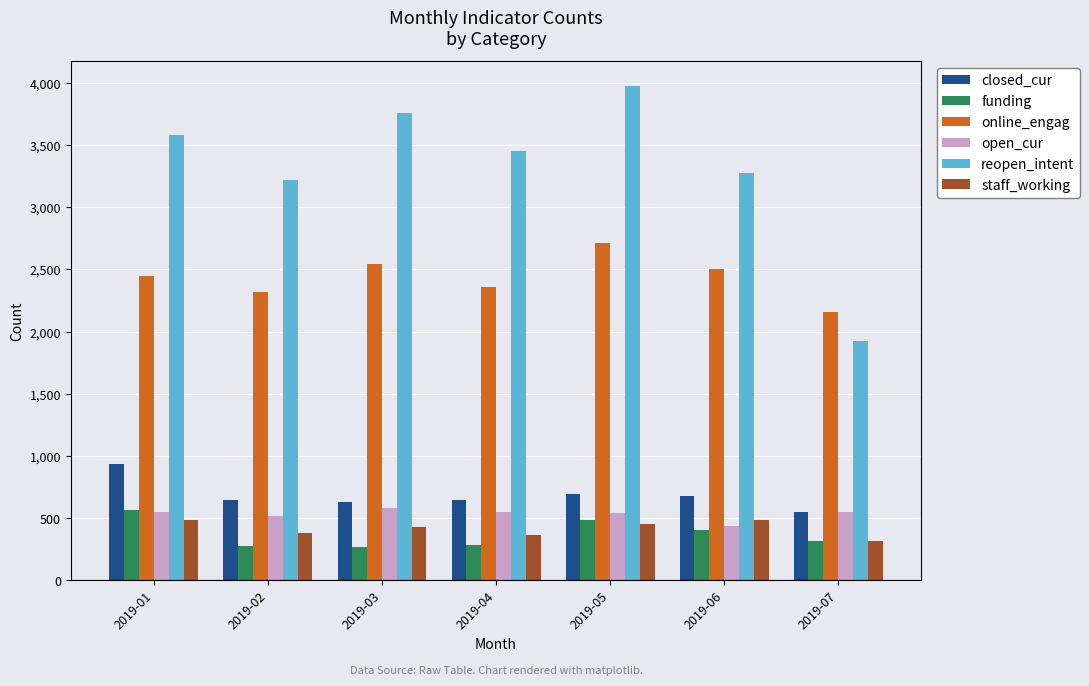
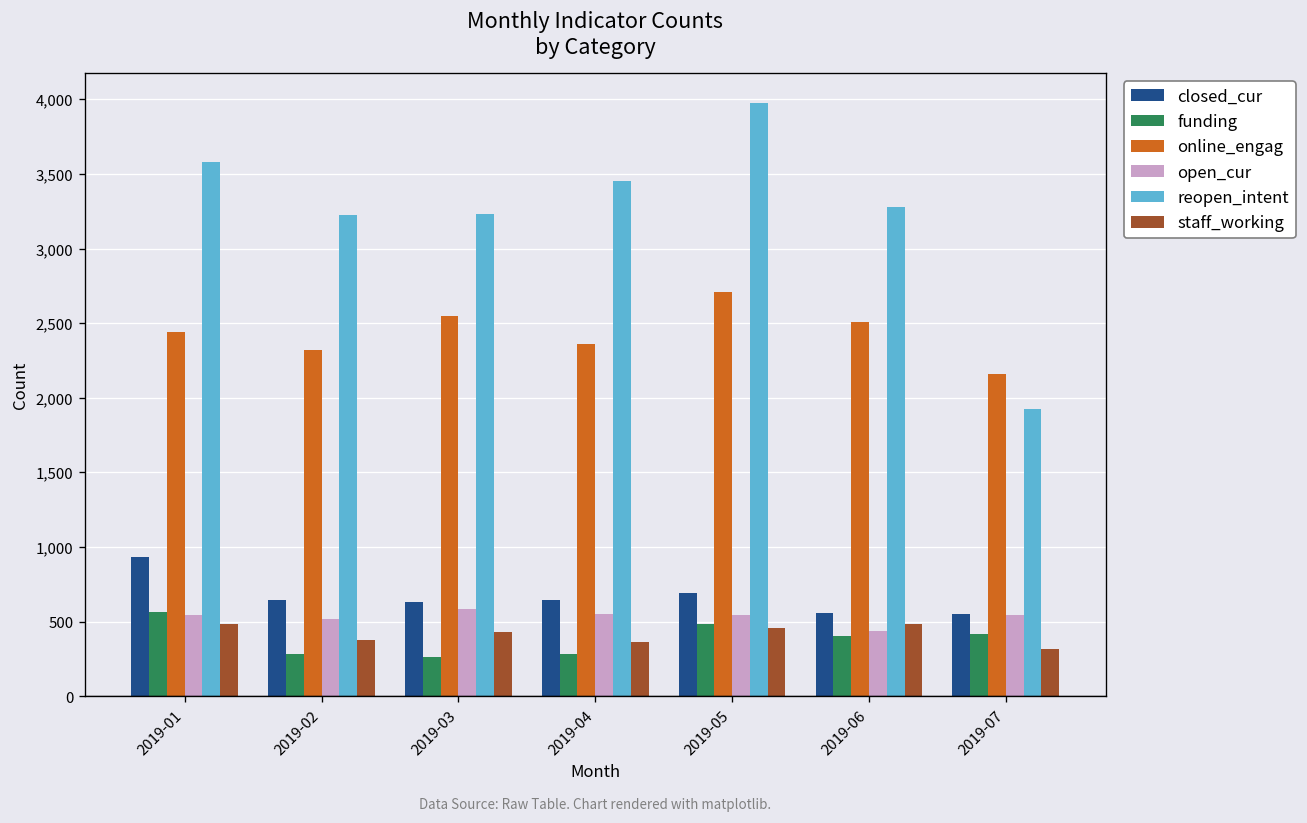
reopen_intent, 2019-03: 3,760 -> 3,230
closed_cur, 2019-06: 680 -> 560
funding, 2019-07: 320 -> 420
